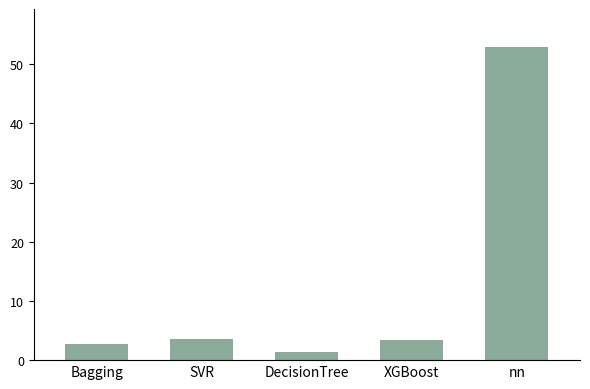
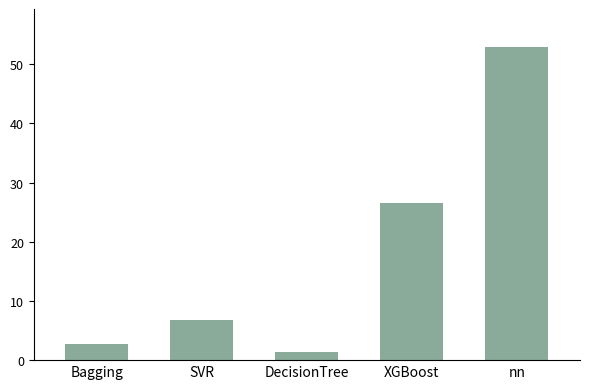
SVR: 4 -> 7
XGBoost: 3 -> 27
